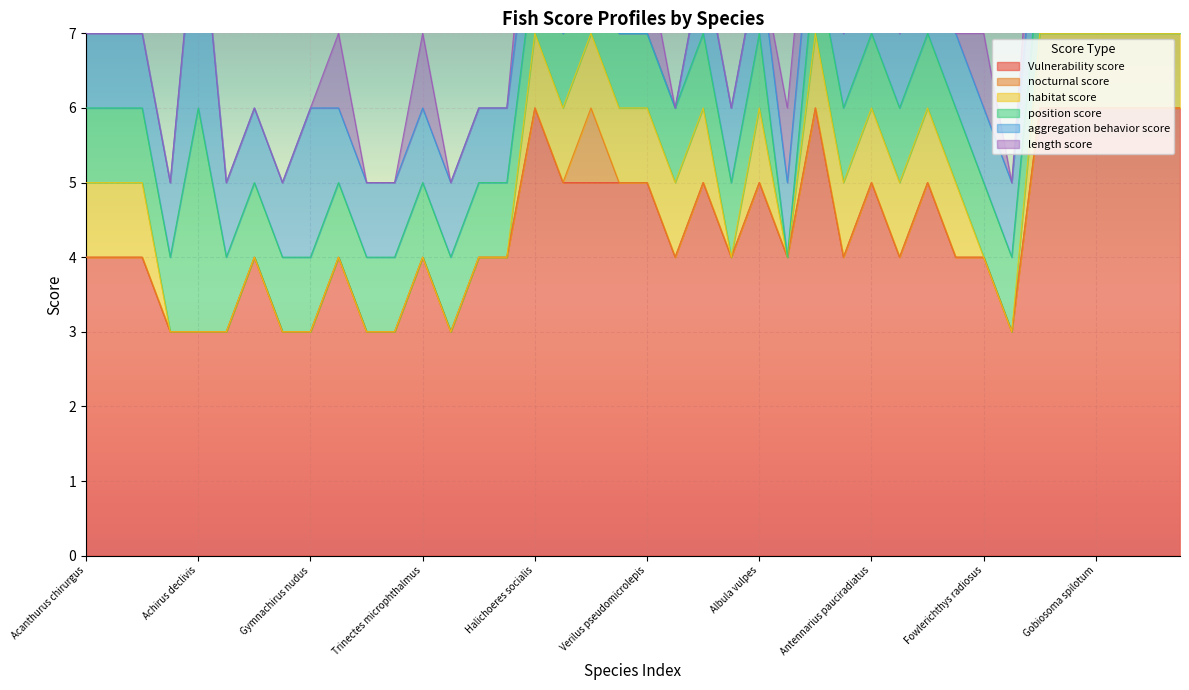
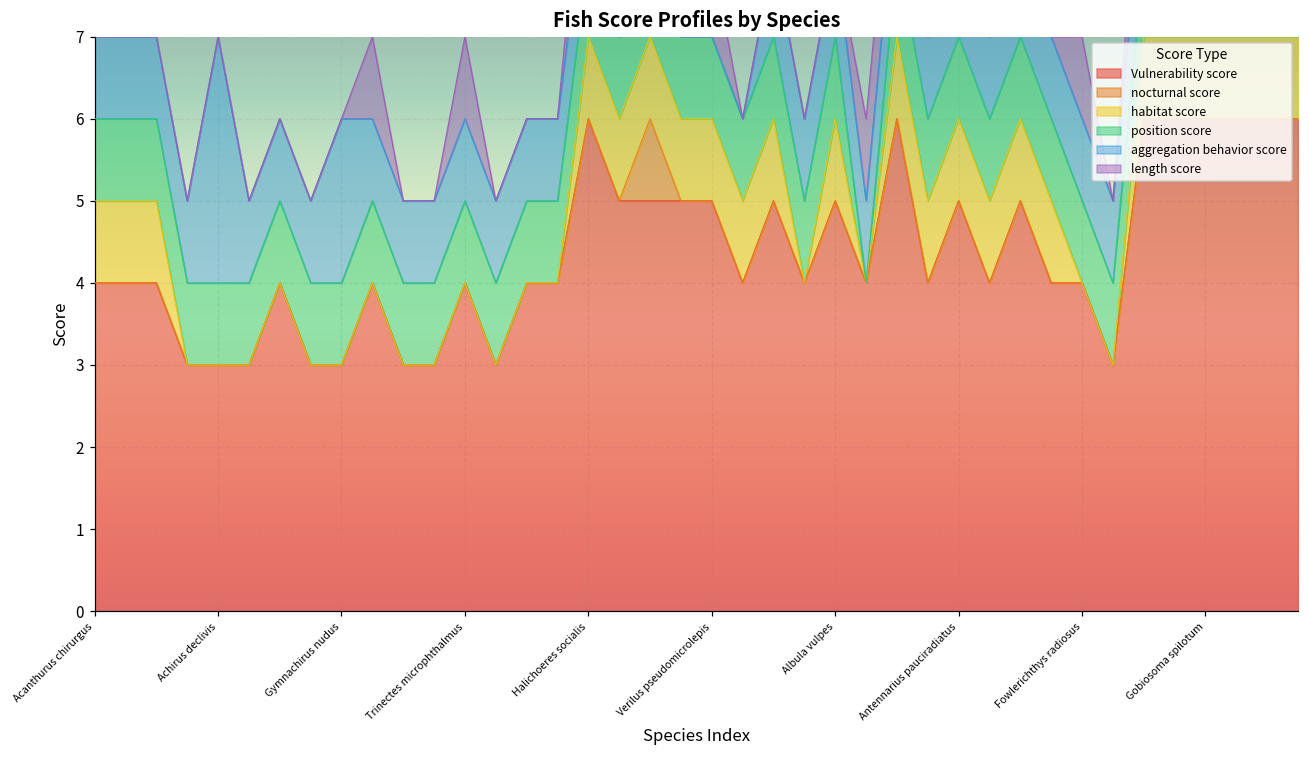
position score, Achirus declivis: 3 -> 1
